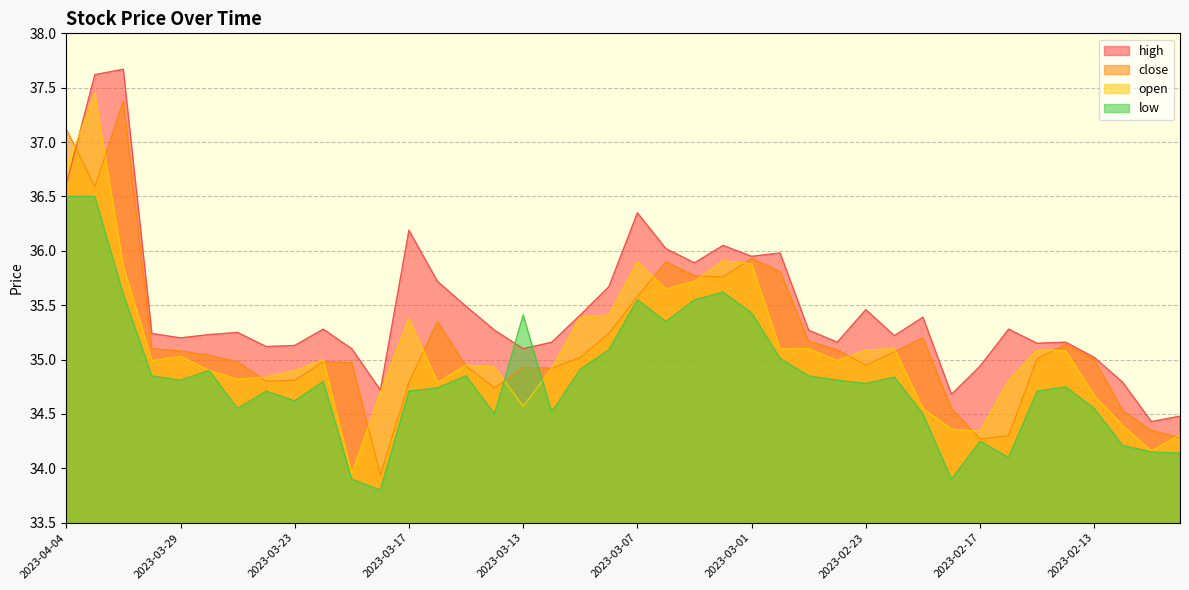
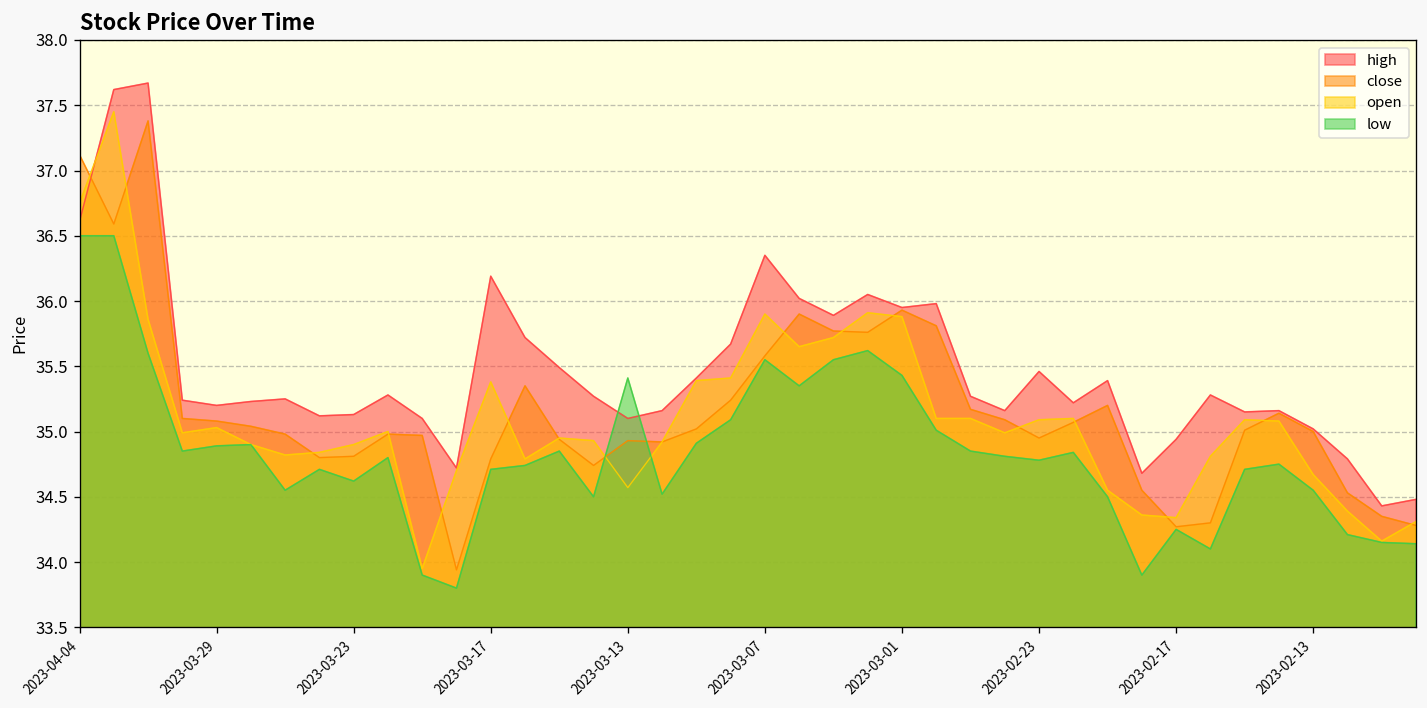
low, 2023-03-29: 34.81 -> 34.89
